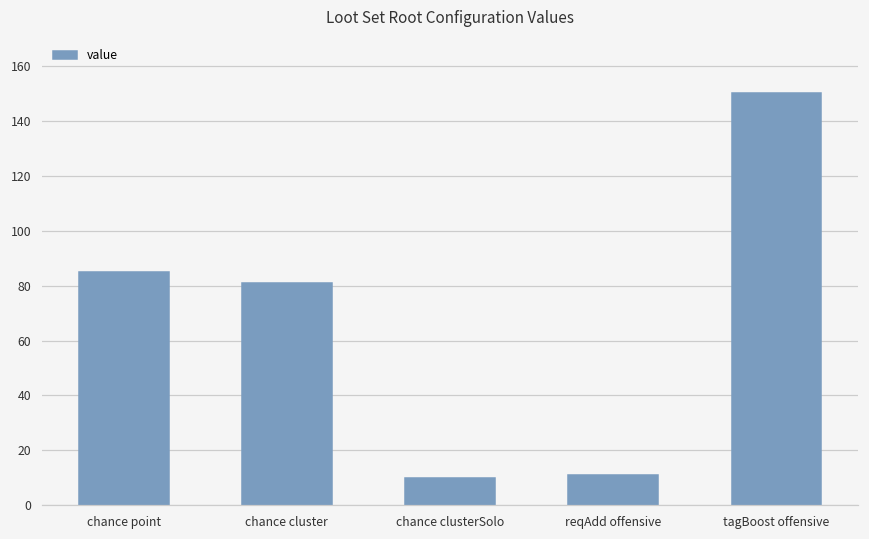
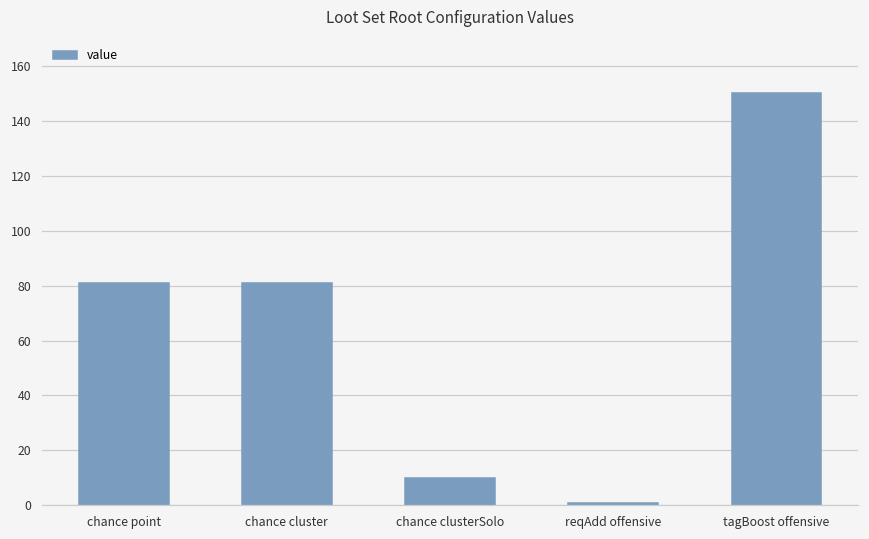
chance point: 85 -> 81
reqAdd offensive: 11 -> 1
